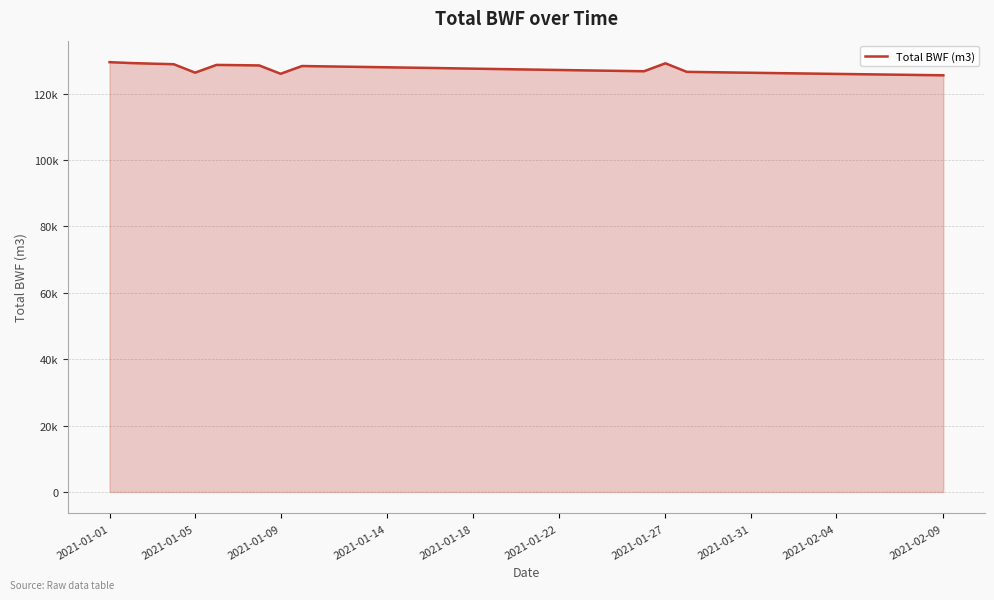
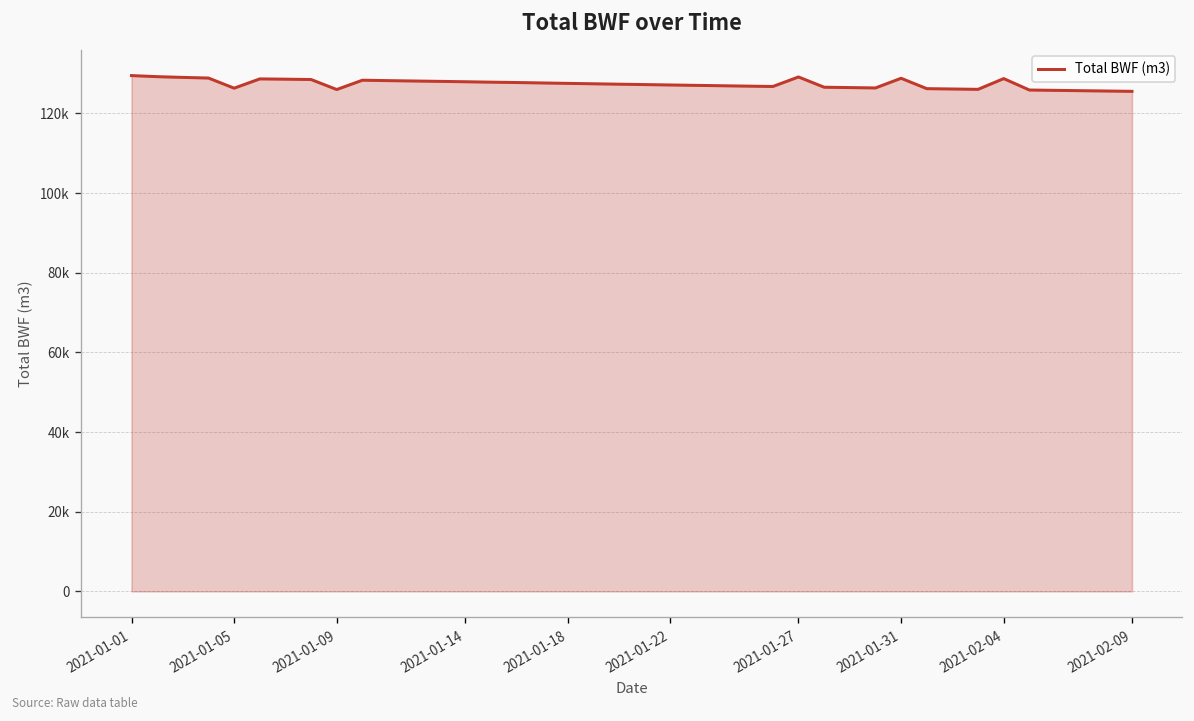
2021-01-31: 126000 -> 129000
2021-02-04: 126000 -> 129000
